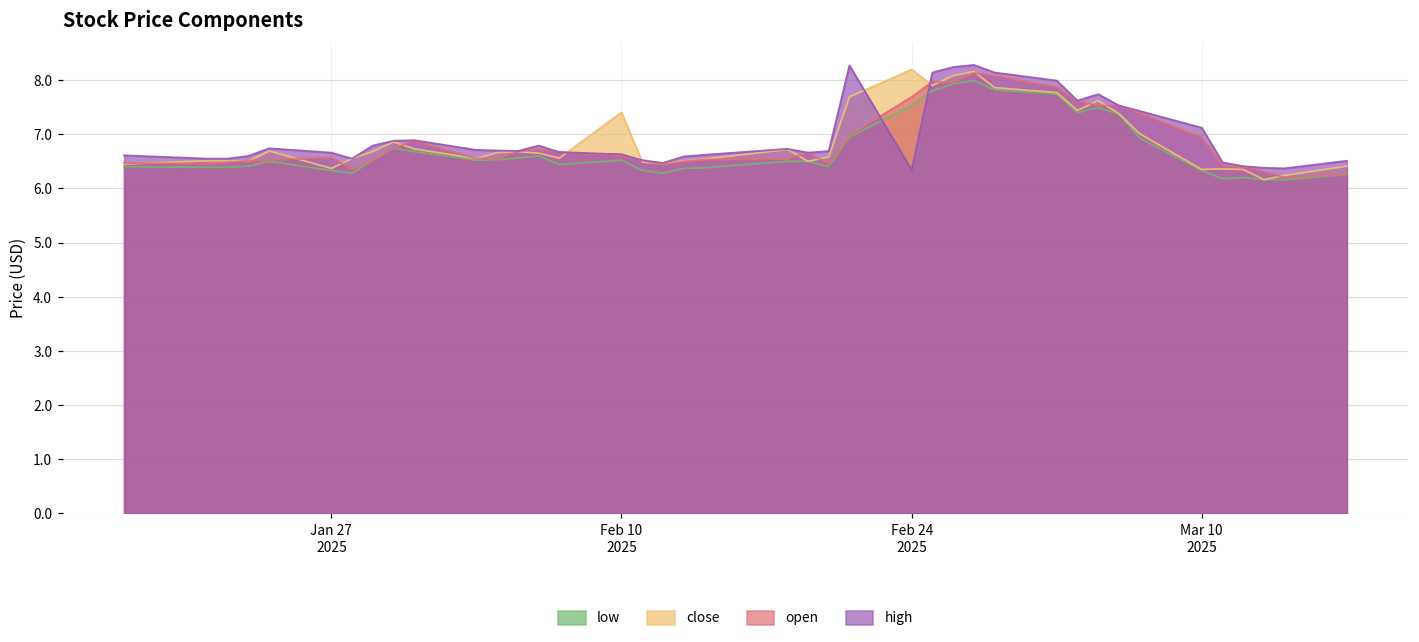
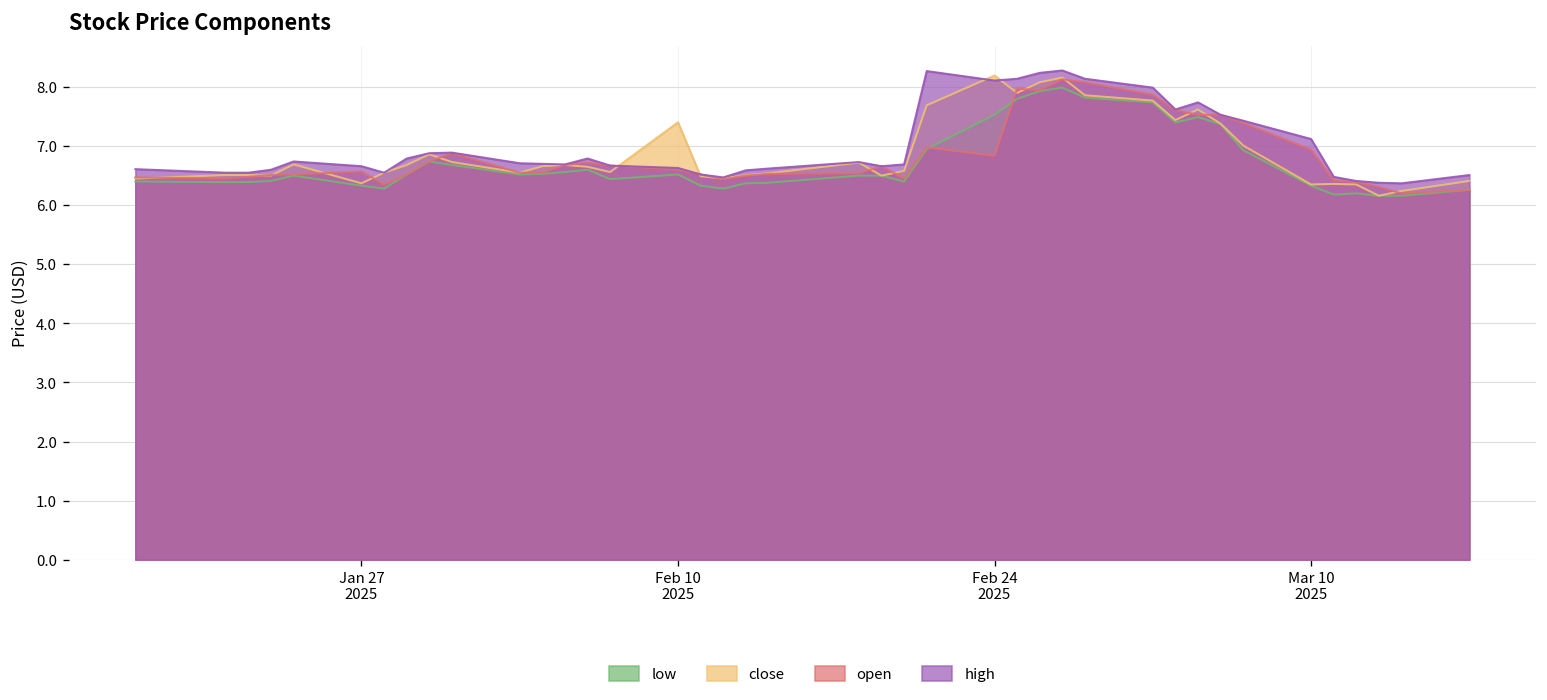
open, Feb 24 2025: 7.7 -> 6.8
high, Feb 24 2025: 6.3 -> 8.1
